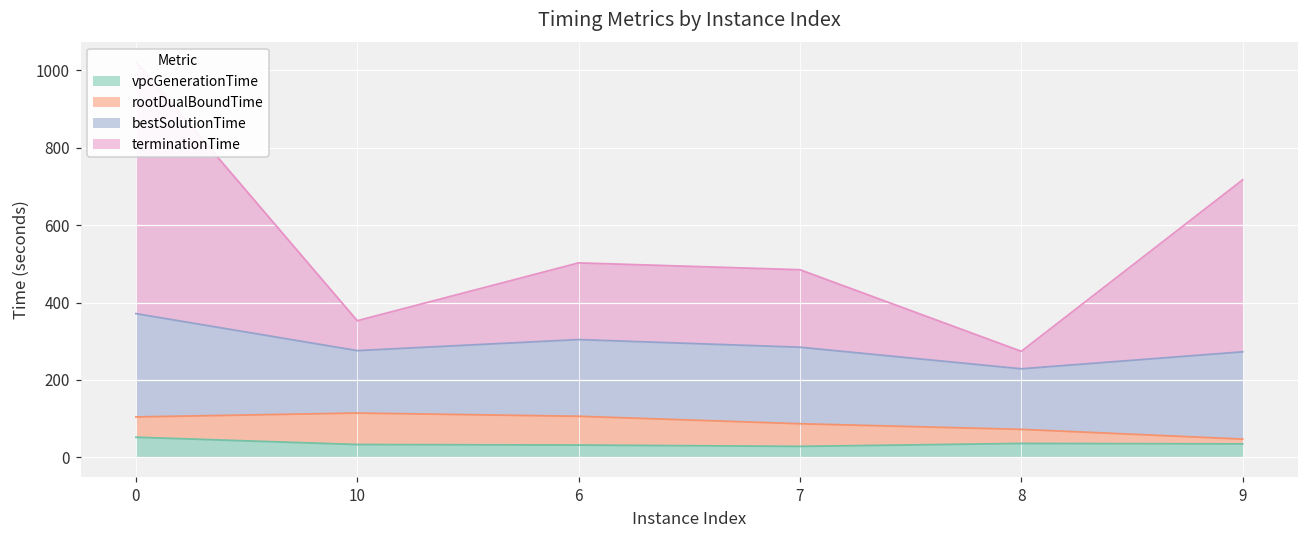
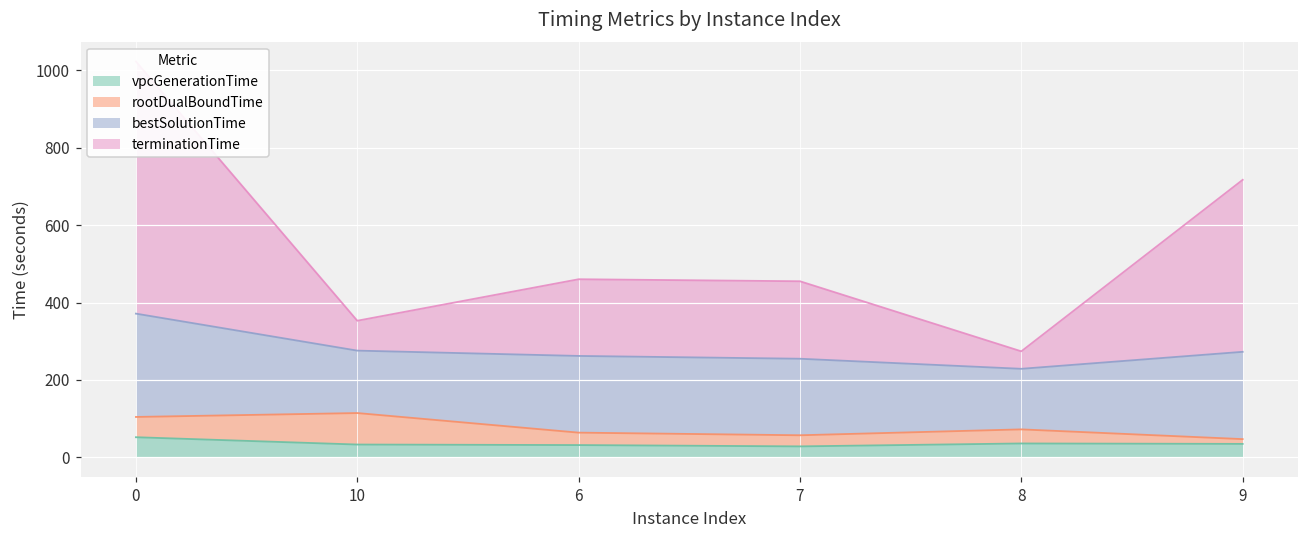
rootDualBoundTime, 6: 70 -> 30
rootDualBoundTime, 7: 60 -> 30
